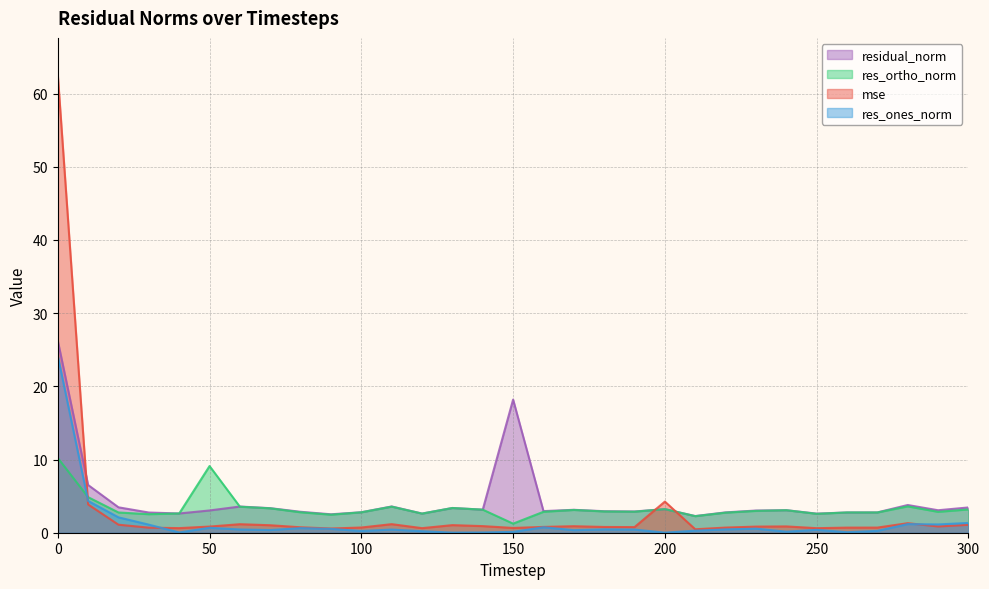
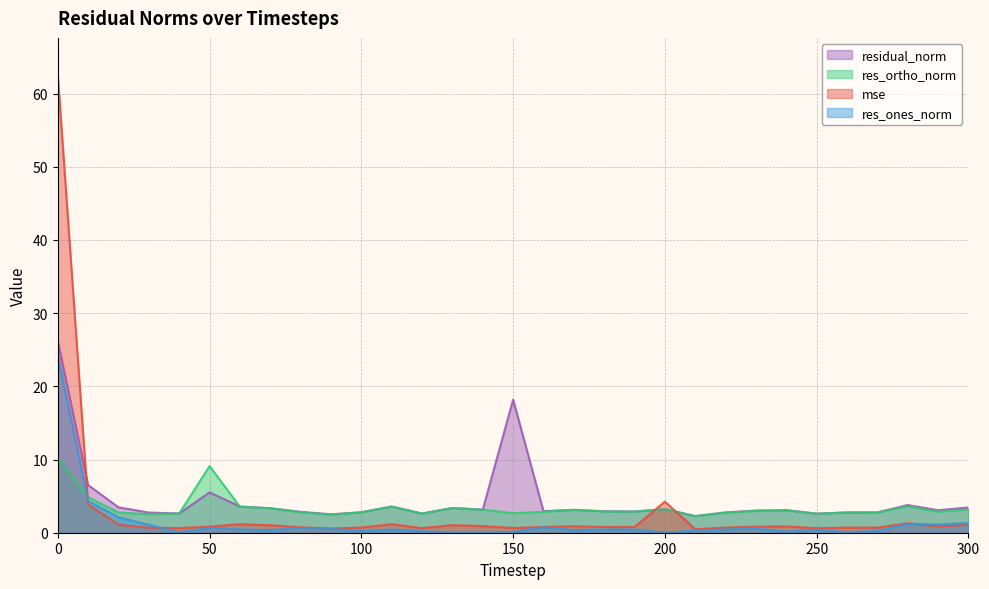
residual_norm, 50: 3 -> 6
res_ortho_norm, 150: 1 -> 3
